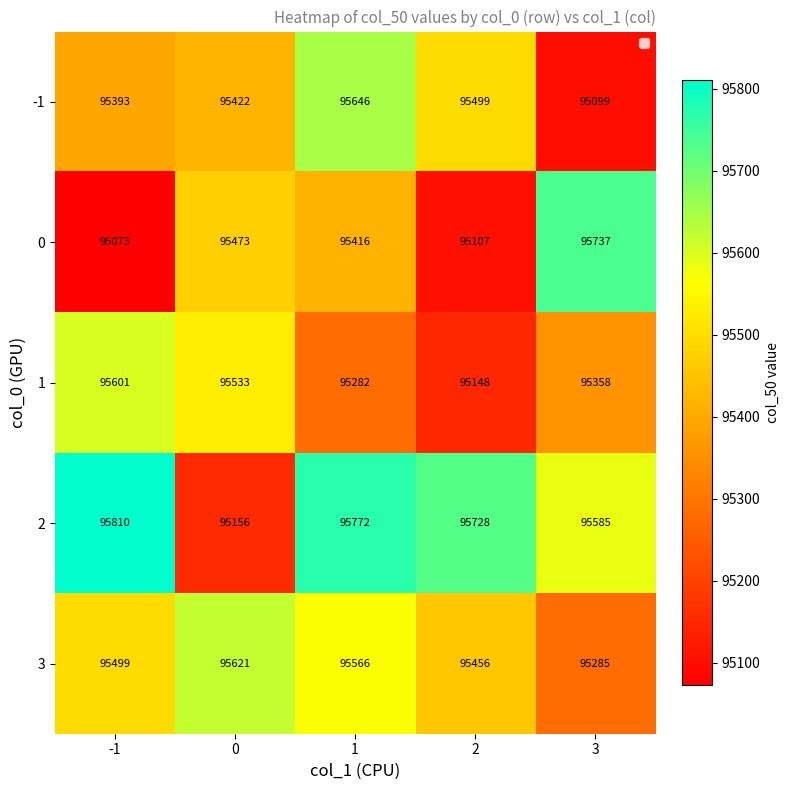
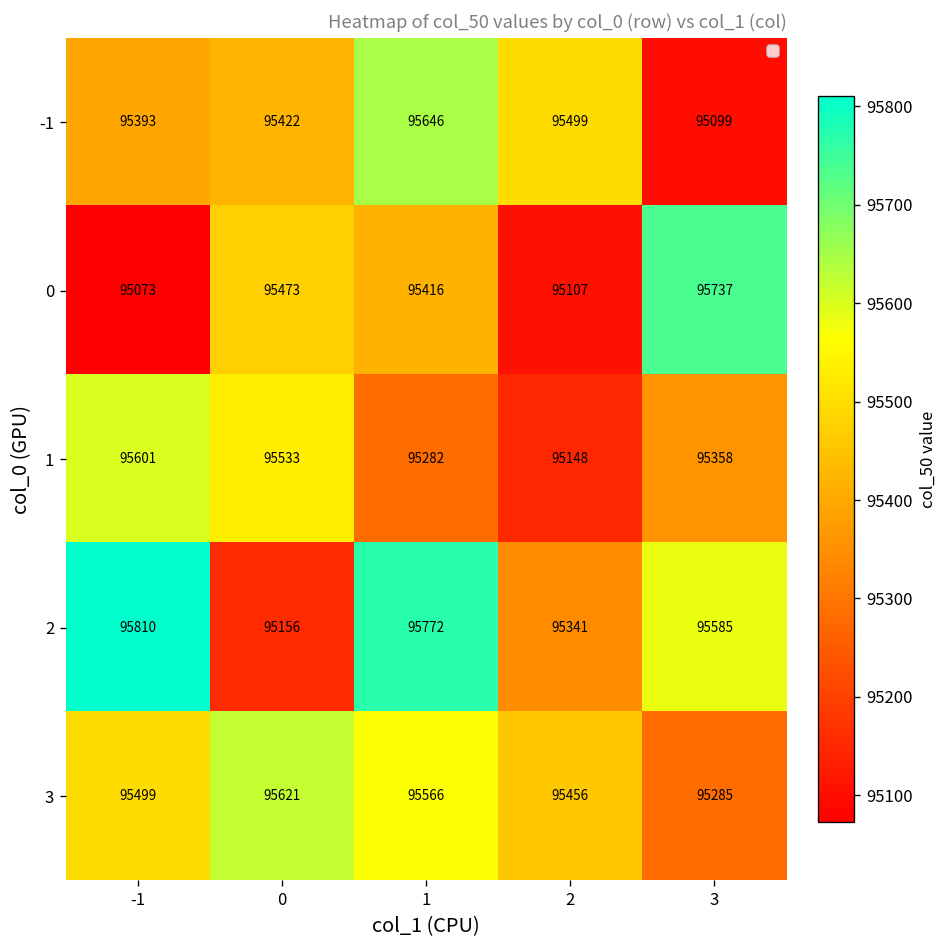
2, 2: 95728 -> 95341
